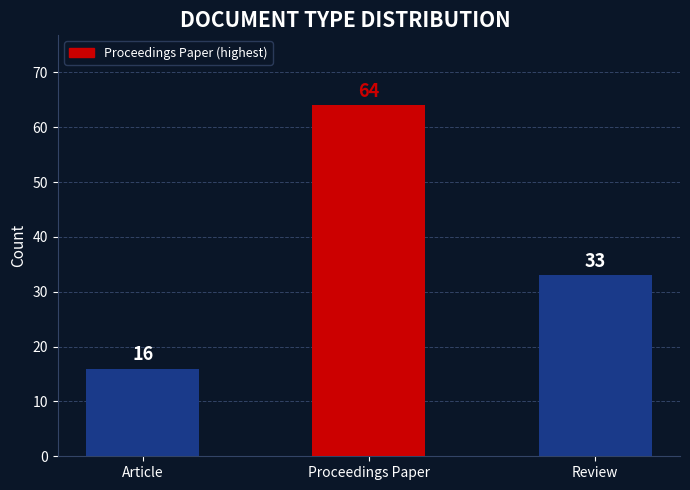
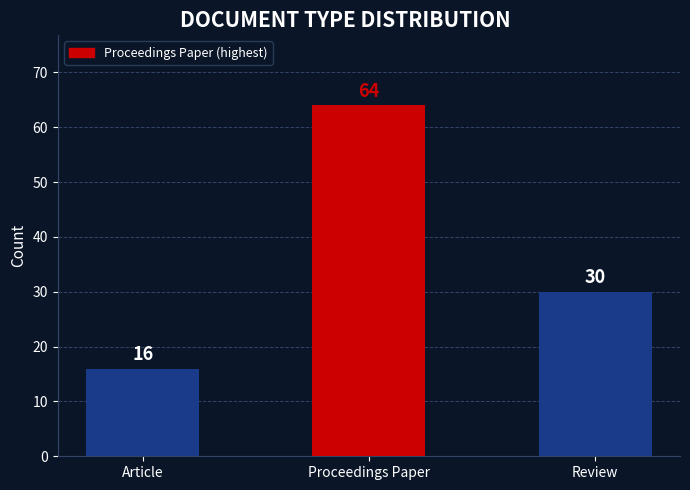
Review: 33 -> 30
